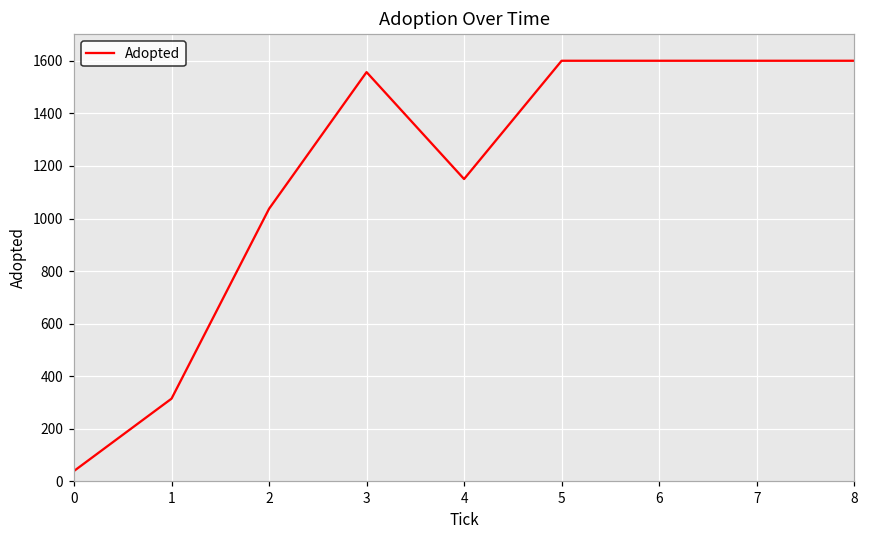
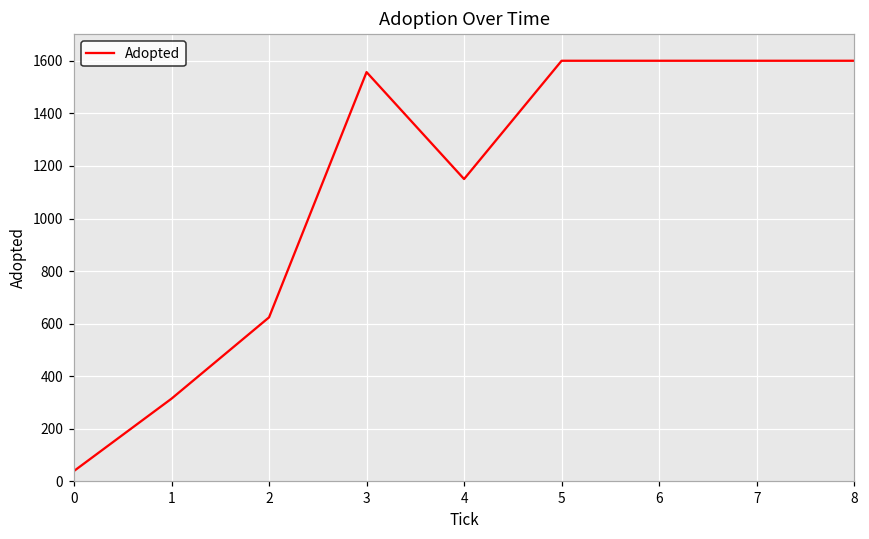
2: 1040 -> 620
